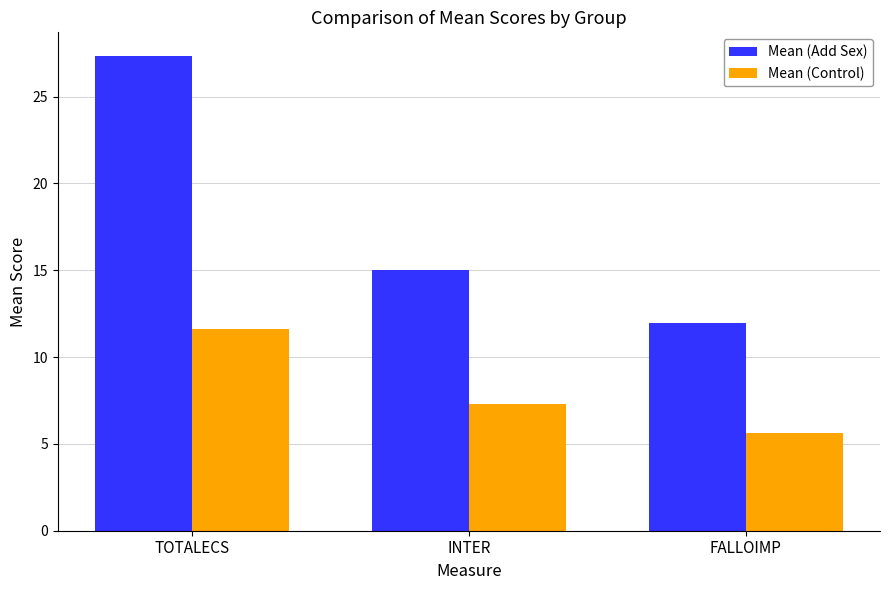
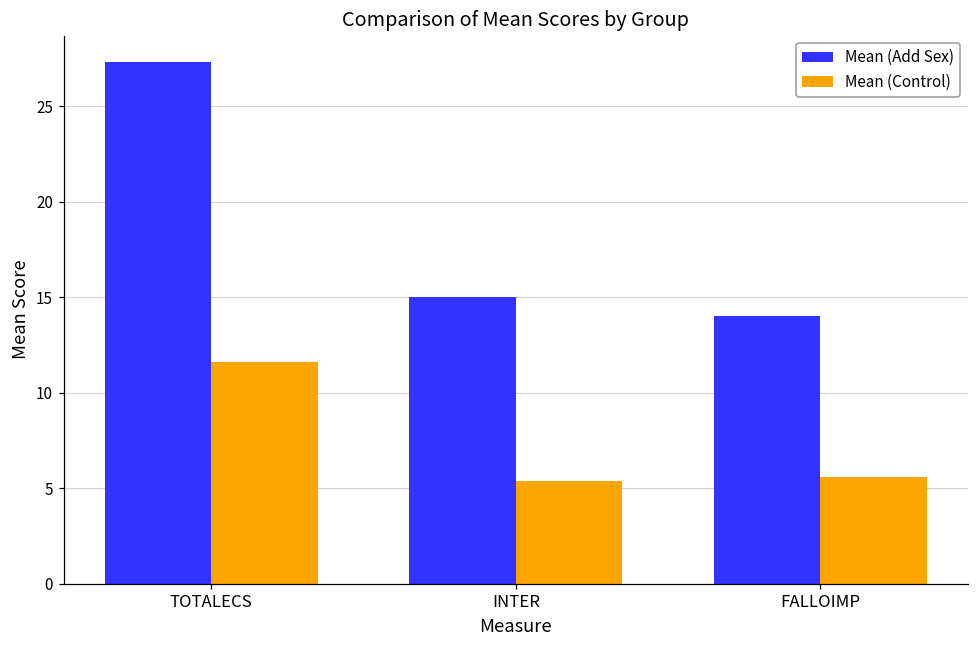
Mean (Control), INTER: 7.3 -> 5.4
Mean (Add Sex), FALLOIMP: 12.0 -> 14.0
